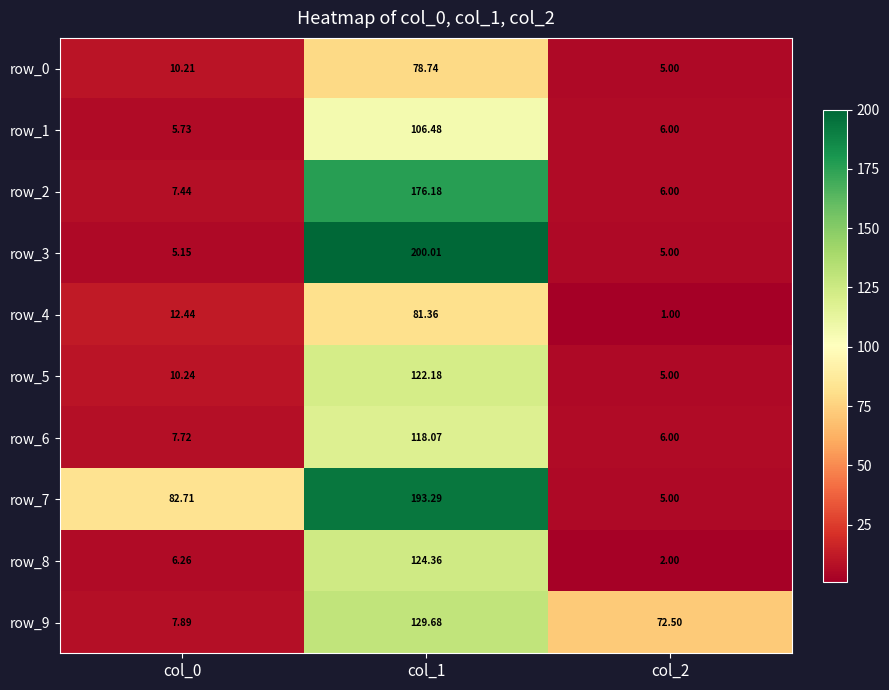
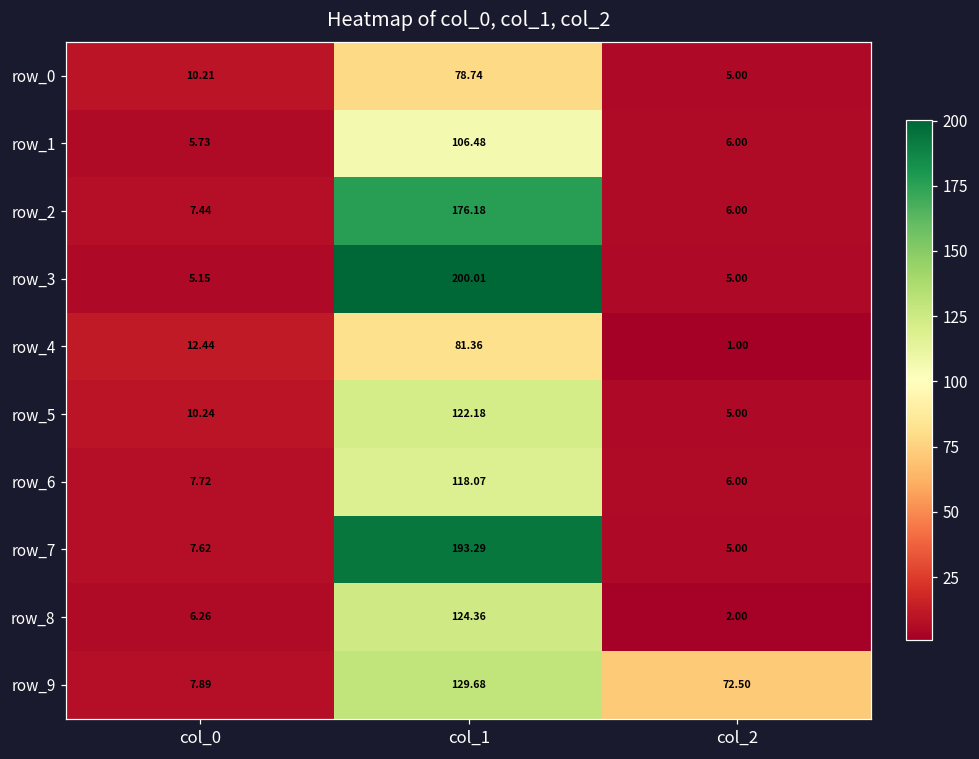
row_7, col_0: 82.71 -> 7.62
